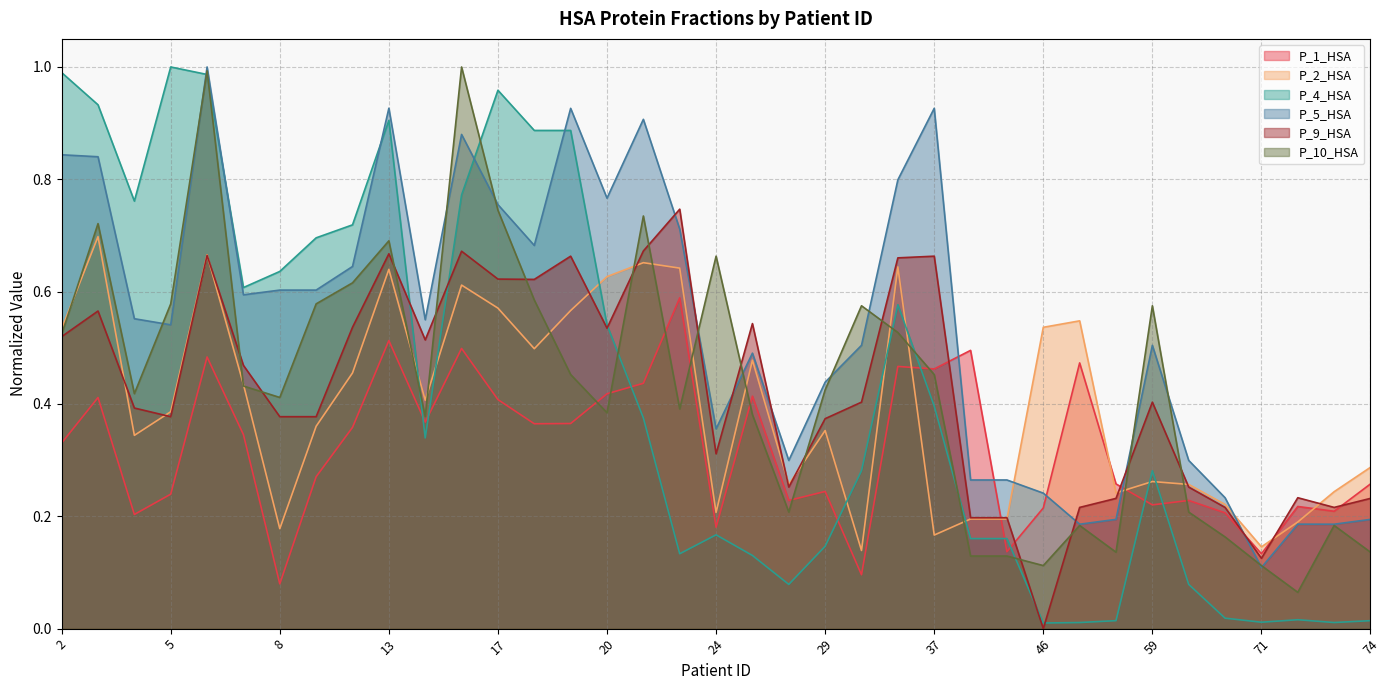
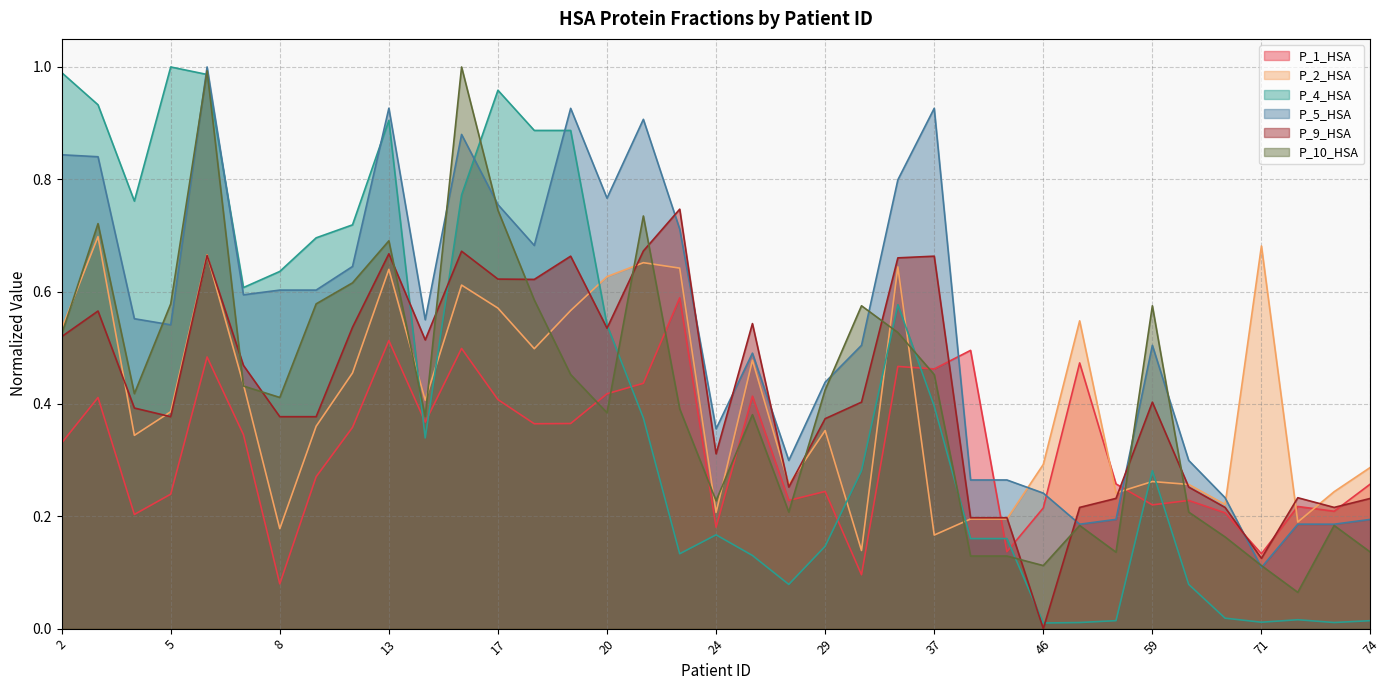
P_10_HSA, 24: 0.66 -> 0.23
P_2_HSA, 46: 0.54 -> 0.29
P_2_HSA, 71: 0.15 -> 0.68
